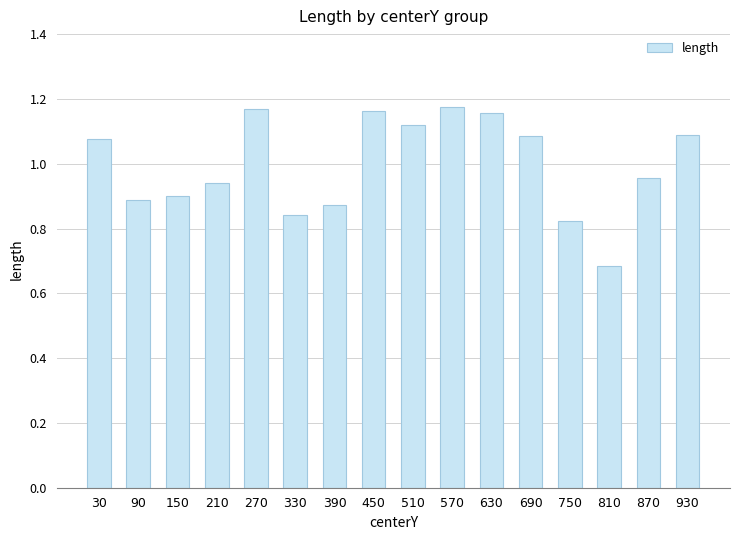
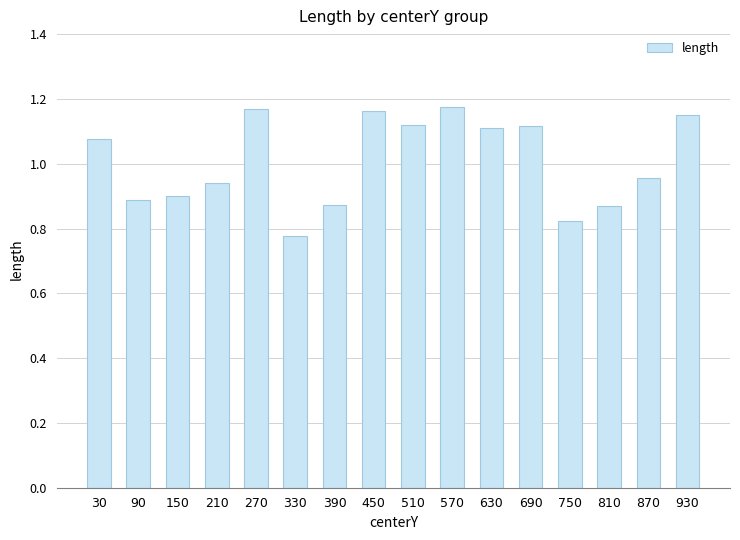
330: 0.84 -> 0.78
630: 1.16 -> 1.11
690: 1.09 -> 1.12
810: 0.69 -> 0.87
930: 1.09 -> 1.15
